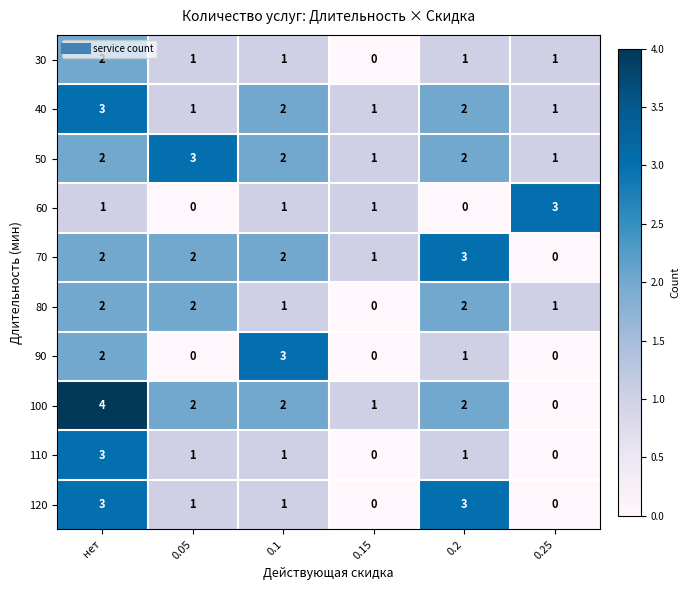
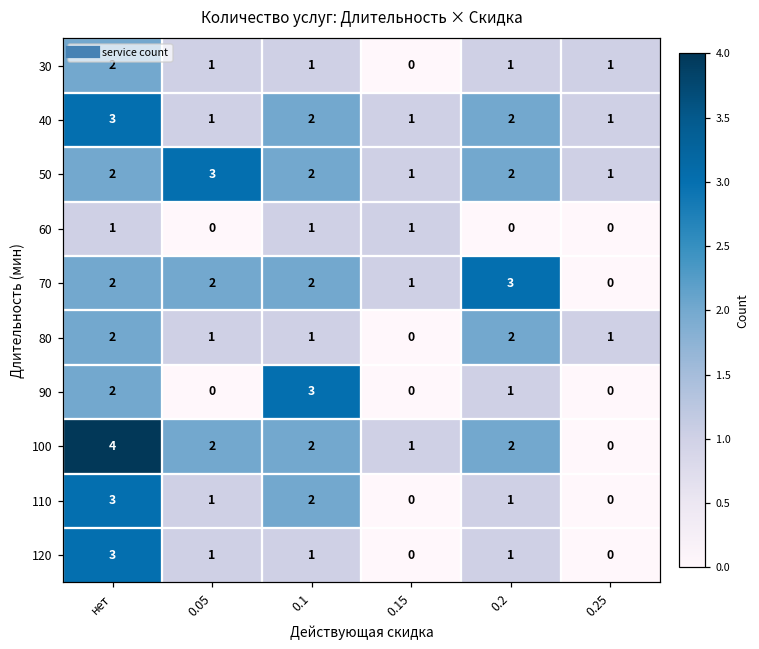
60, 0.25: 3 -> 0
80, 0.05: 2 -> 1
110, 0.1: 1 -> 2
120, 0.2: 3 -> 1
